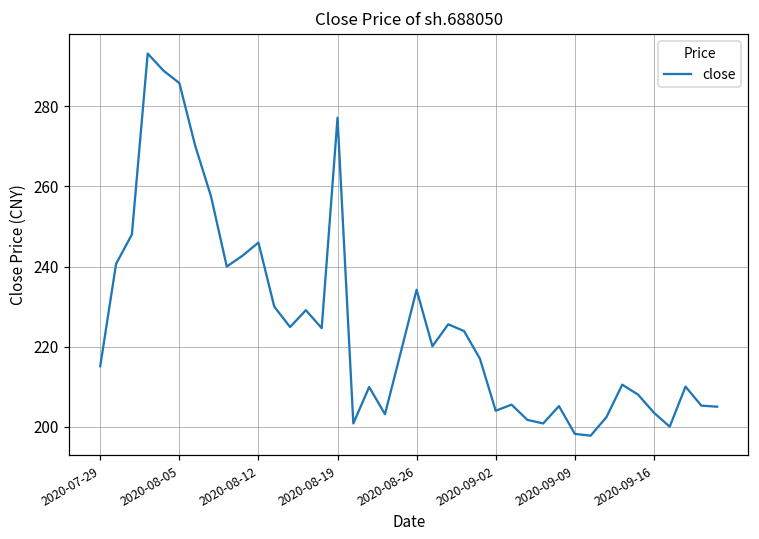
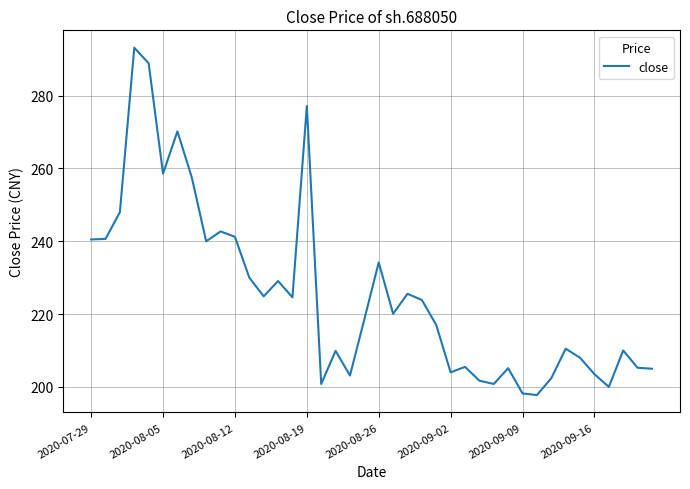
2020-07-29: 215 -> 241
2020-08-05: 286 -> 259
2020-08-12: 246 -> 241
